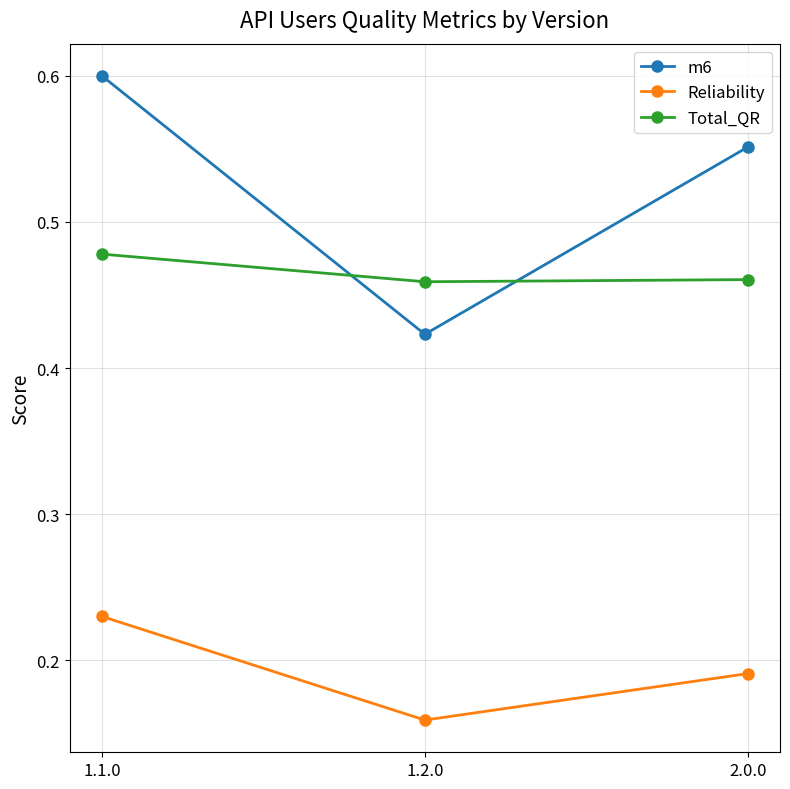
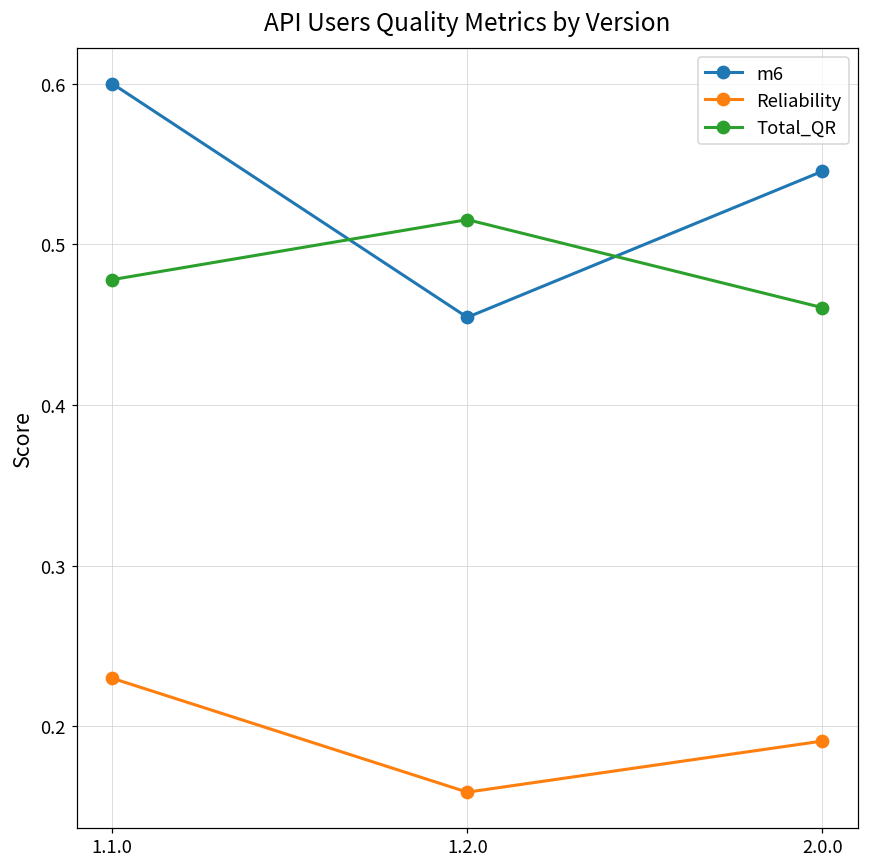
m6, 1.2.0: 0.423 -> 0.455
Total_QR, 1.2.0: 0.459 -> 0.515
m6, 2.0.0: 0.551 -> 0.545
